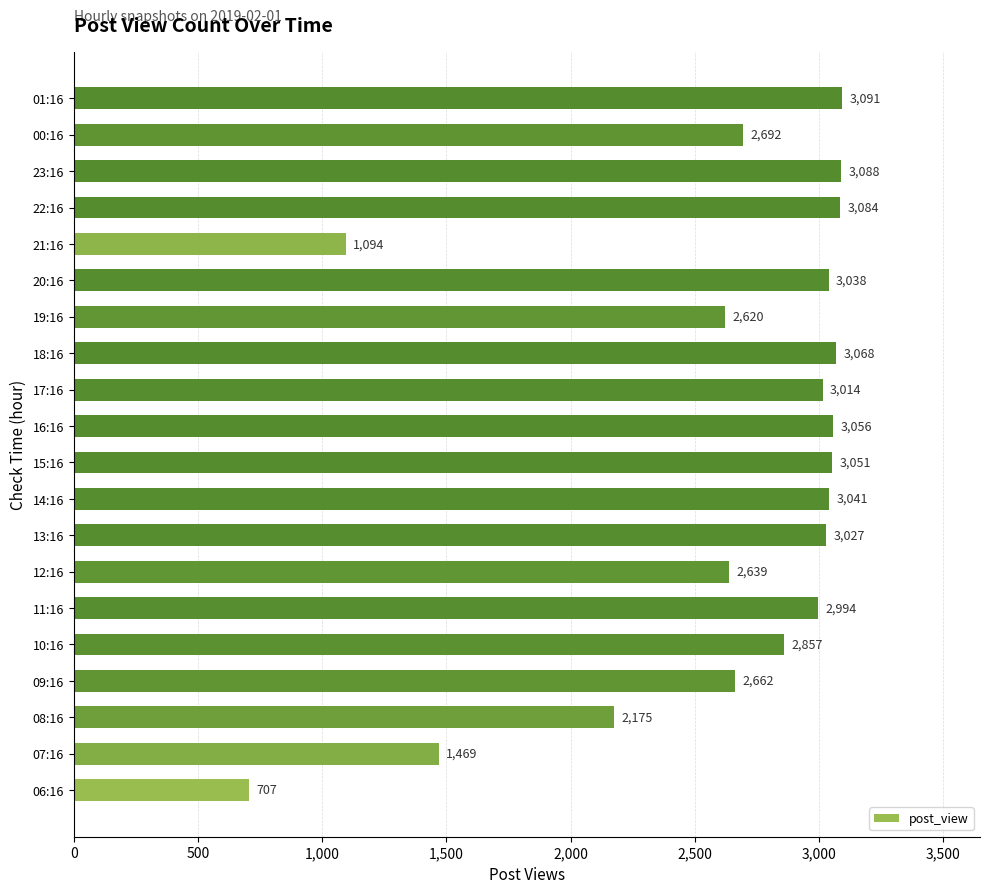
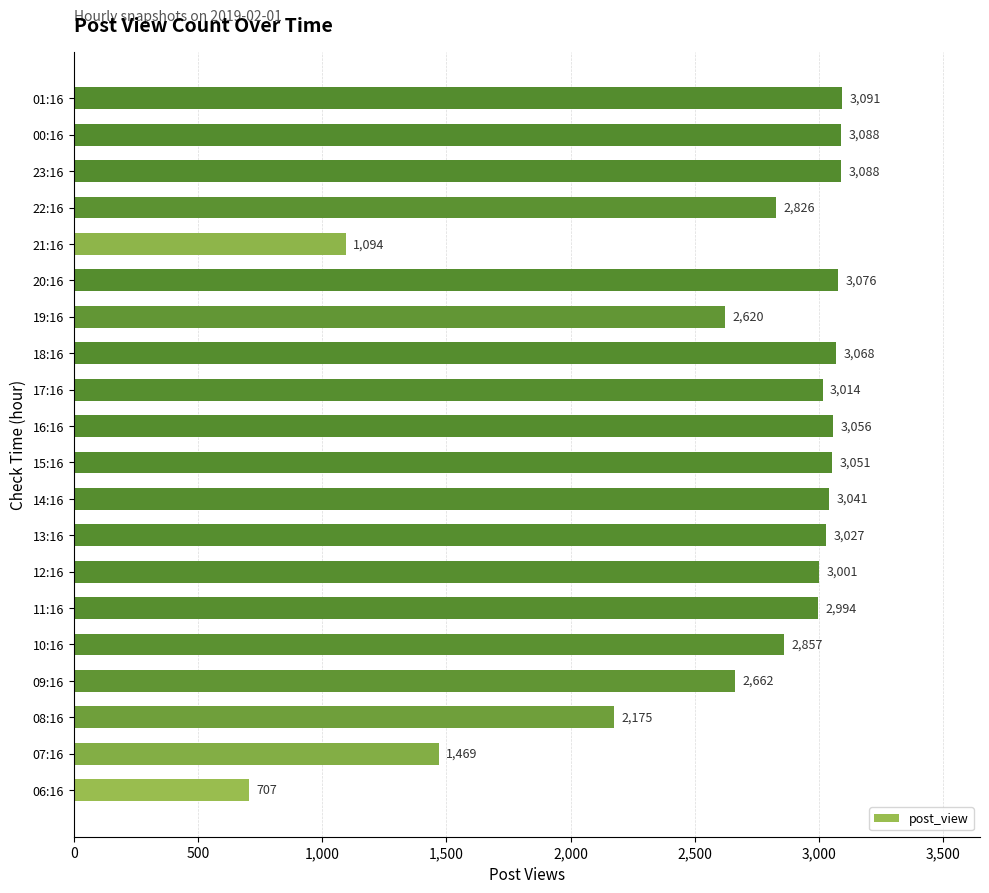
00:16: 2,692 -> 3,088
22:16: 3,084 -> 2,826
20:16: 3,038 -> 3,076
12:16: 2,639 -> 3,001
